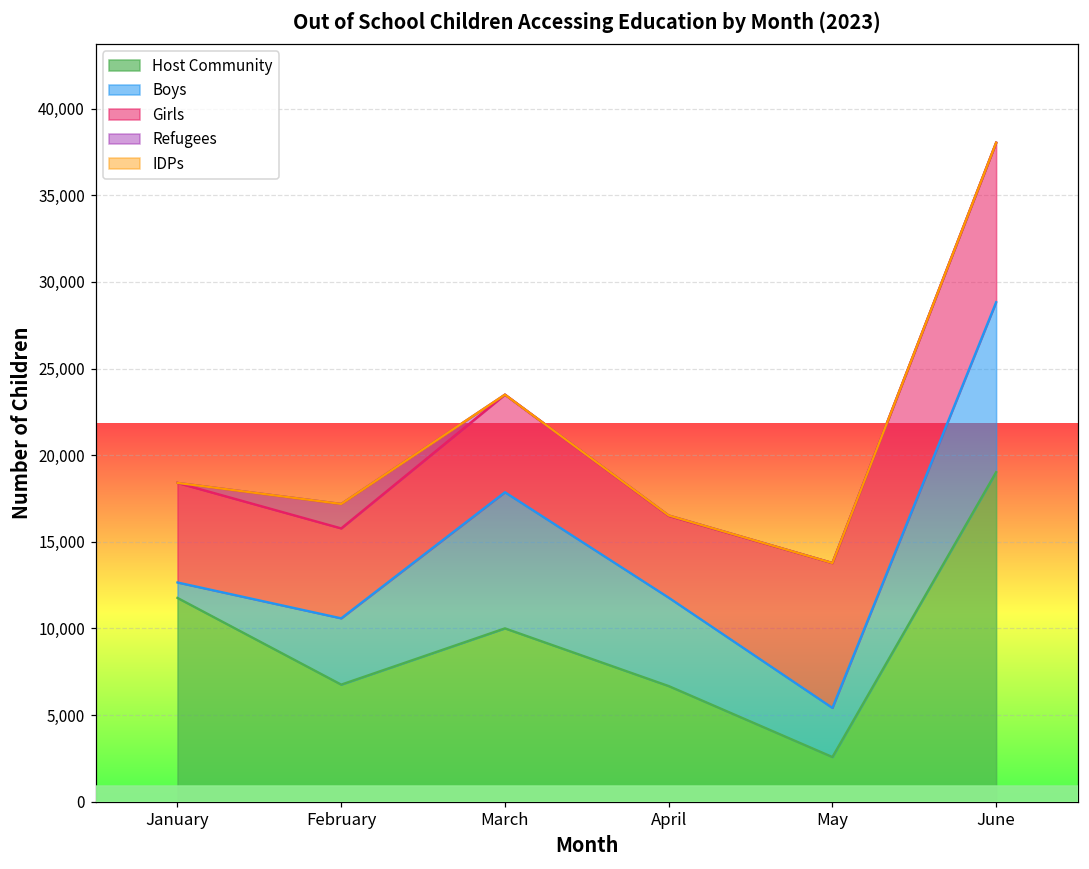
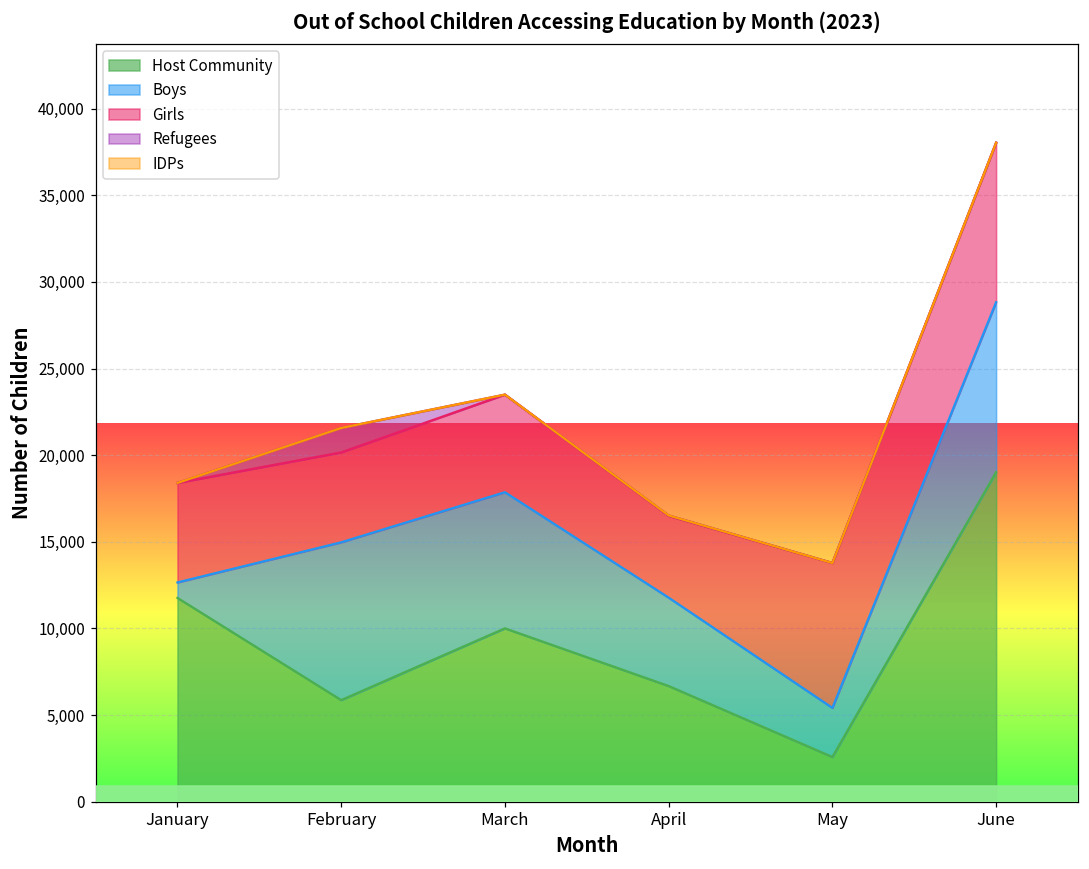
Host Community, February: 6,800 -> 5,900
Boys, February: 3,800 -> 9,100
